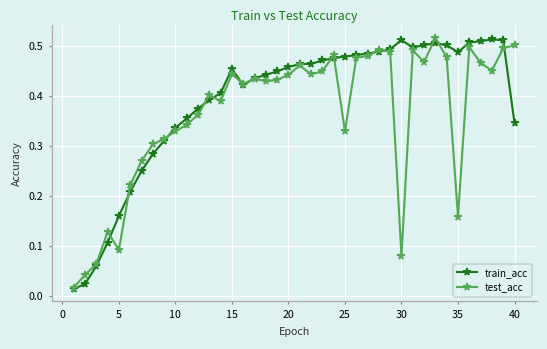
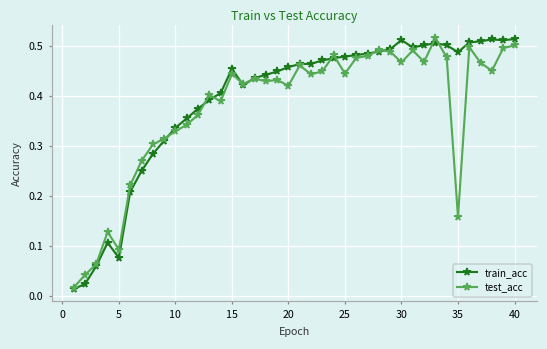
train_acc, 5: 0.16 -> 0.08
test_acc, 20: 0.44 -> 0.42
test_acc, 25: 0.33 -> 0.44
test_acc, 30: 0.08 -> 0.47
train_acc, 40: 0.35 -> 0.51
